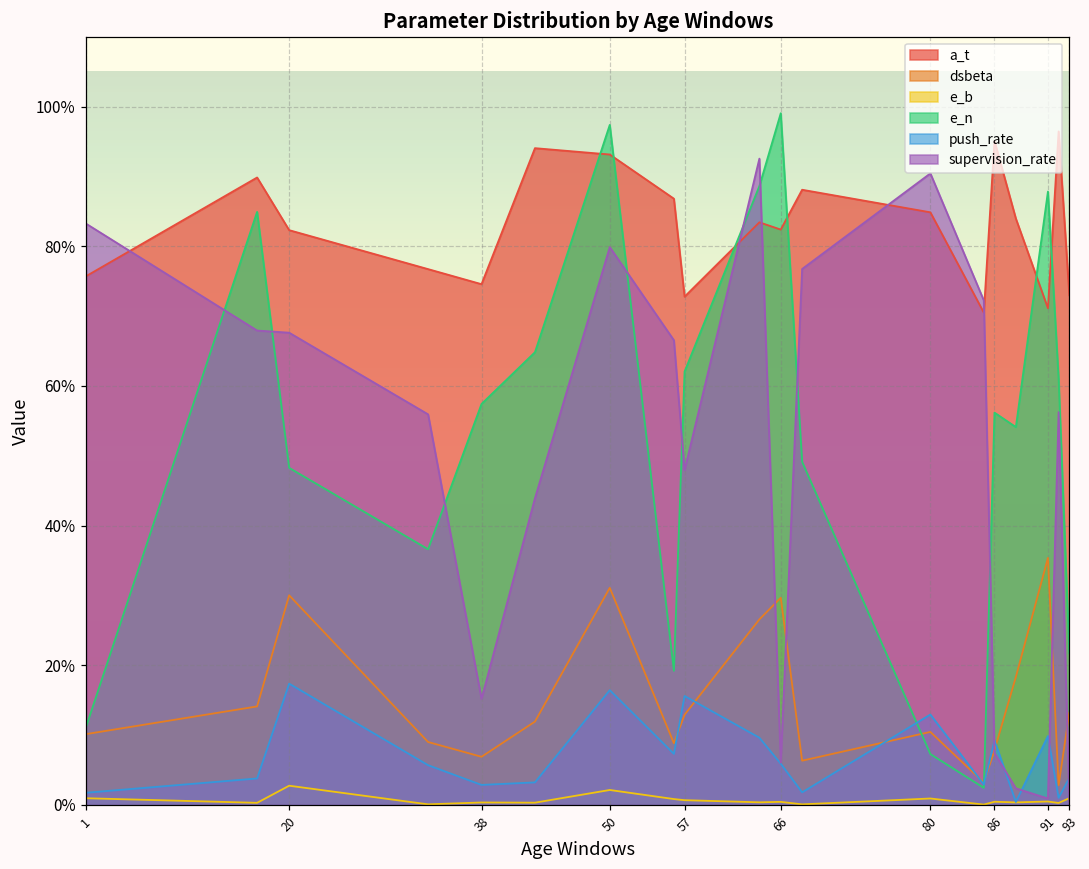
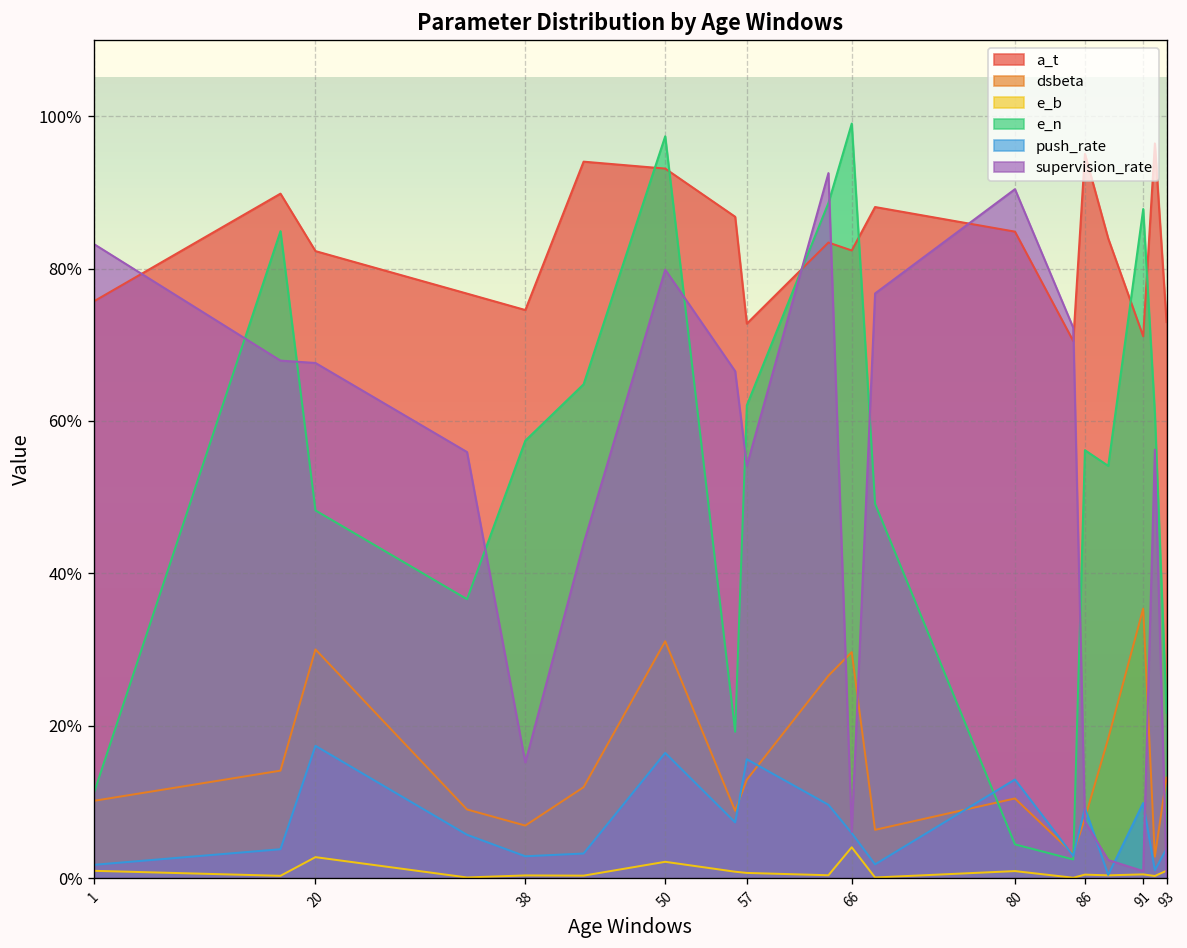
supervision_rate, 57: 48% -> 54%
e_b, 66: 0% -> 4%
e_n, 80: 7% -> 4%
